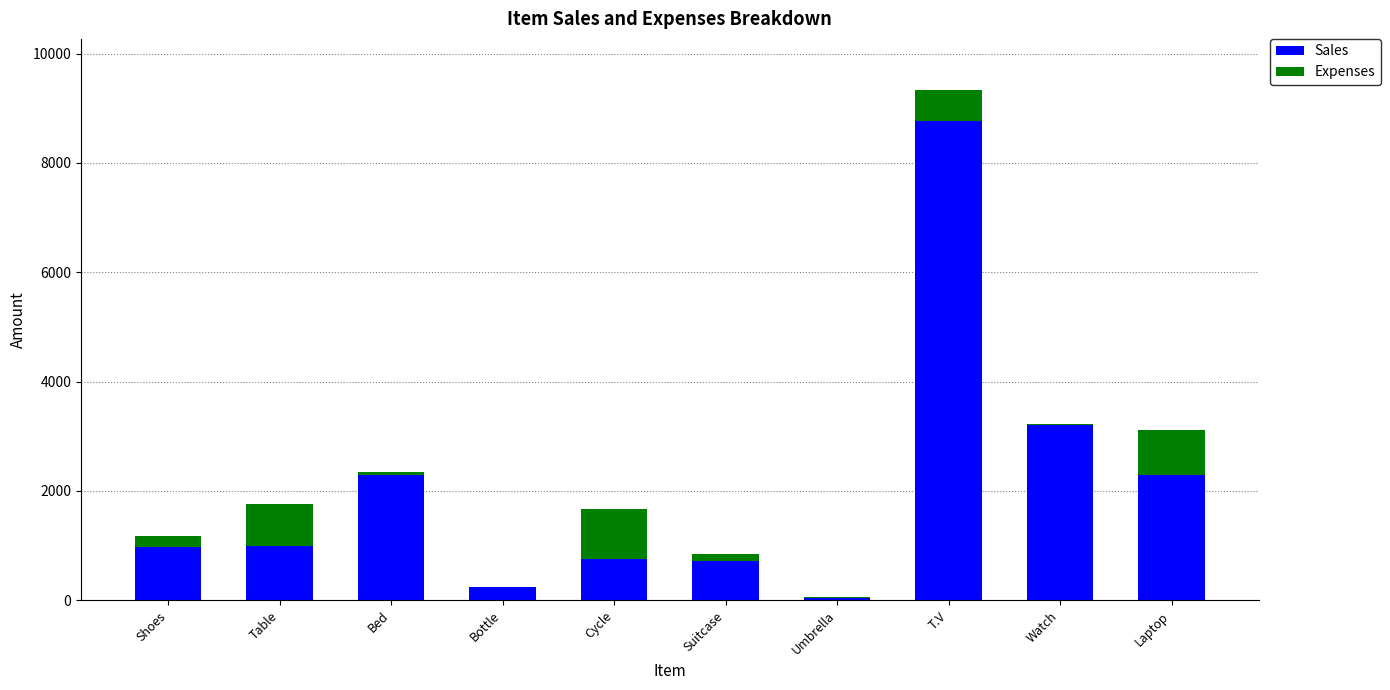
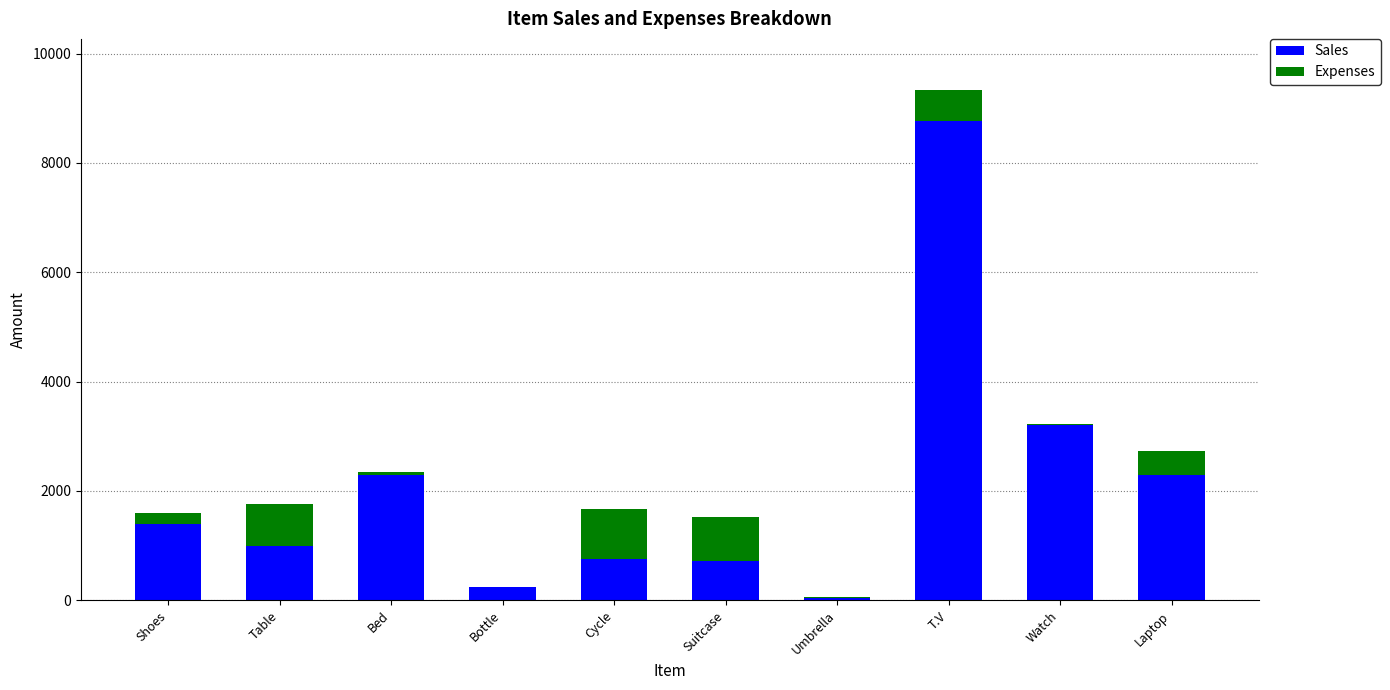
Sales, Shoes: 1000 -> 1400
Expenses, Suitcase: 100 -> 800
Expenses, Laptop: 800 -> 400
